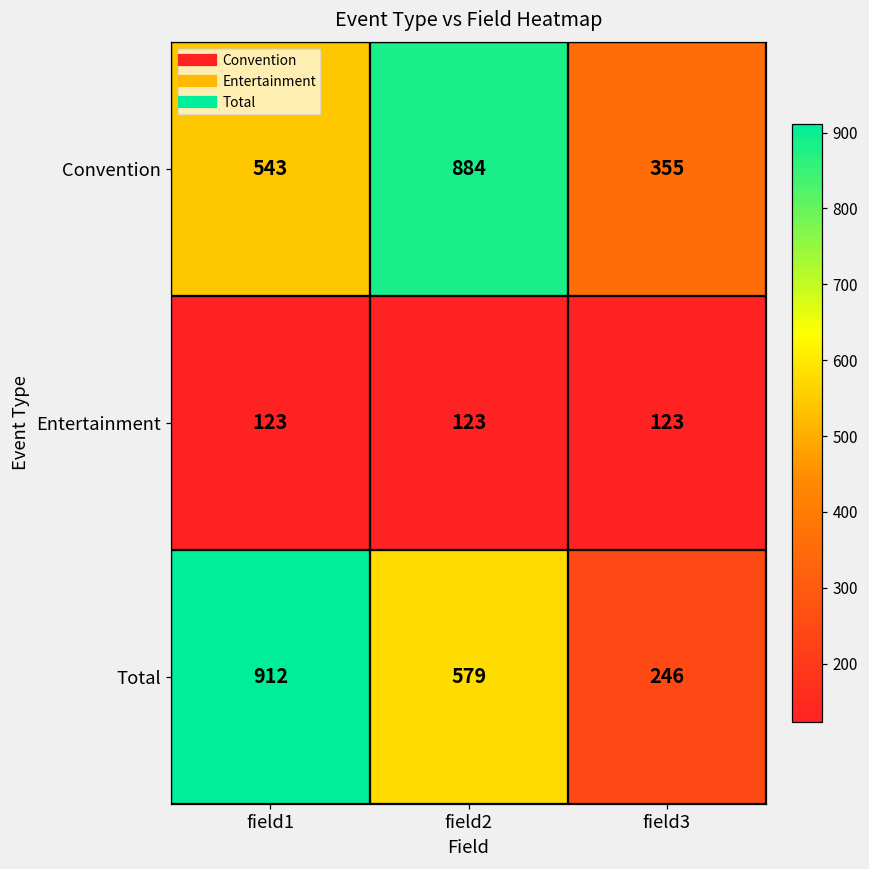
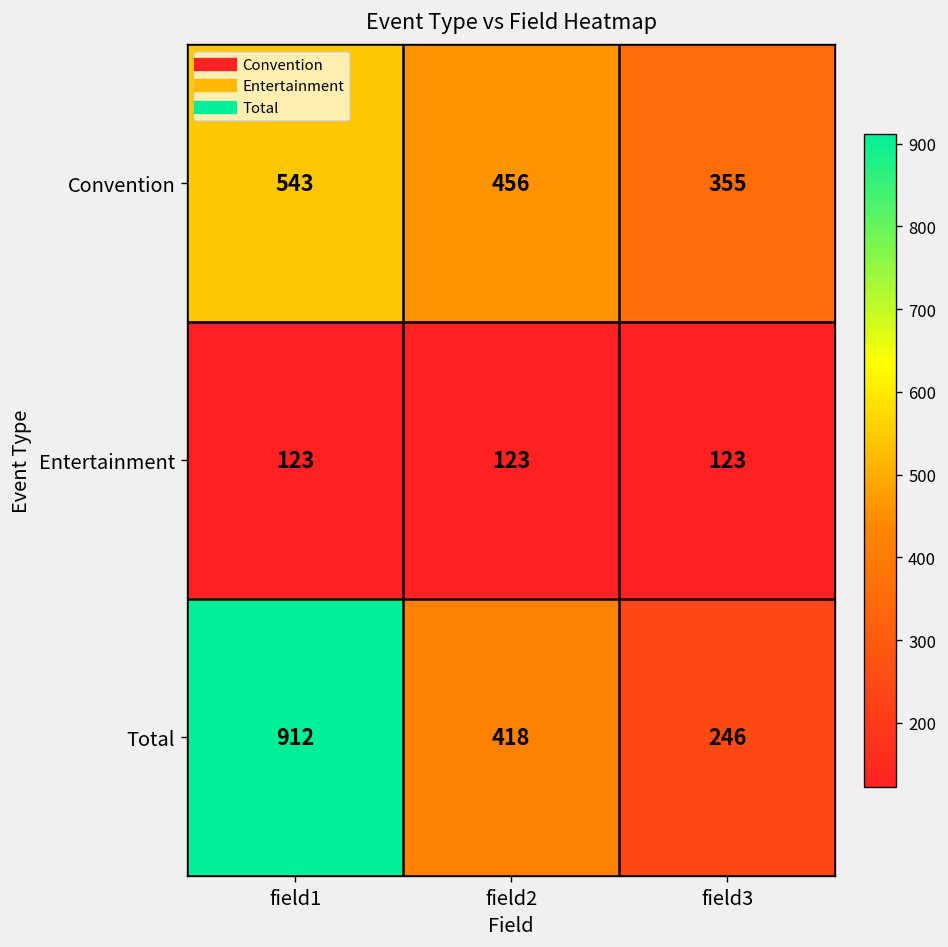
Convention, field2: 884 -> 456
Total, field2: 579 -> 418
